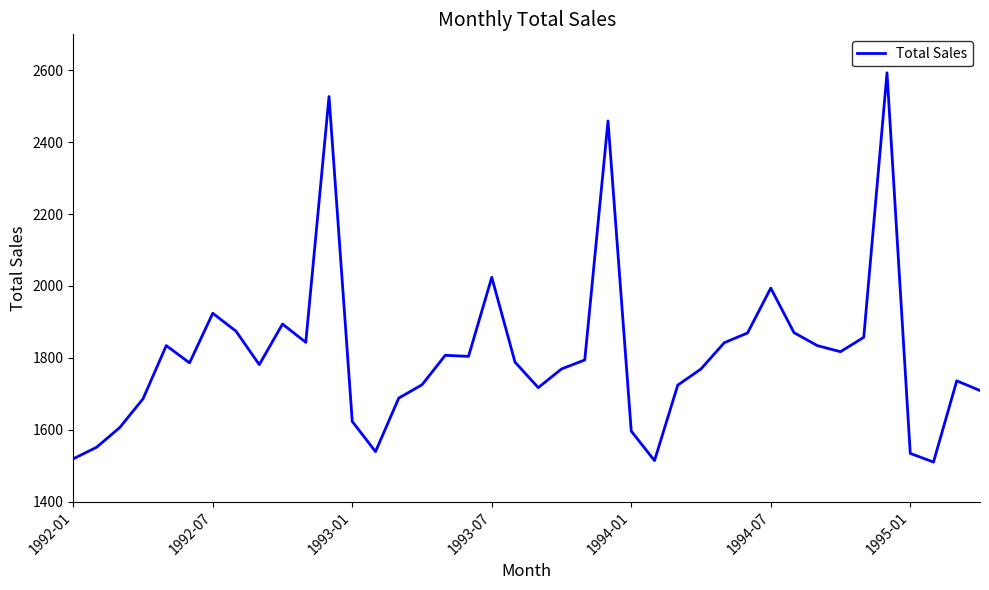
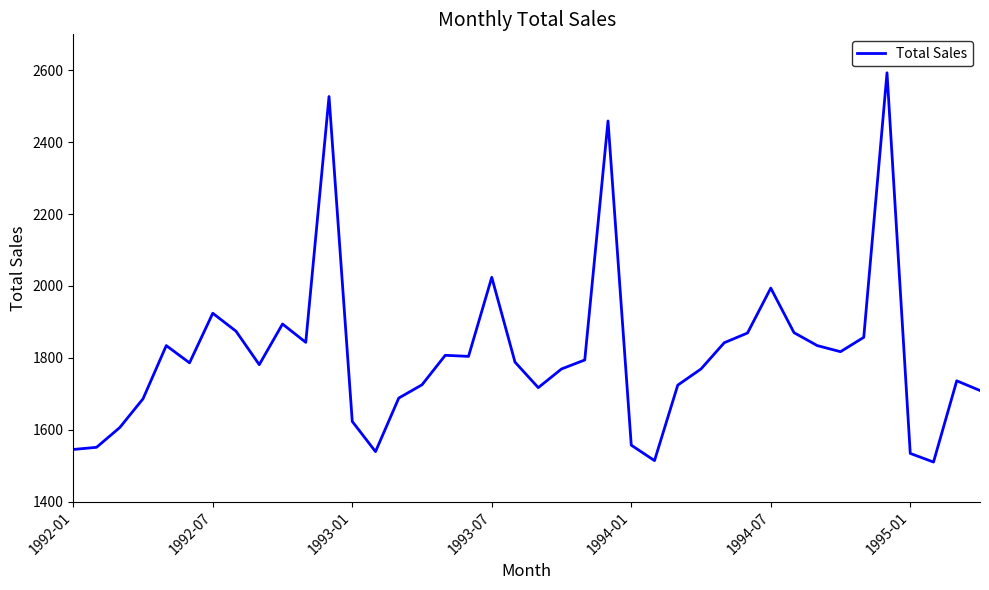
1992-01: 1520 -> 1550
1994-01: 1600 -> 1560
